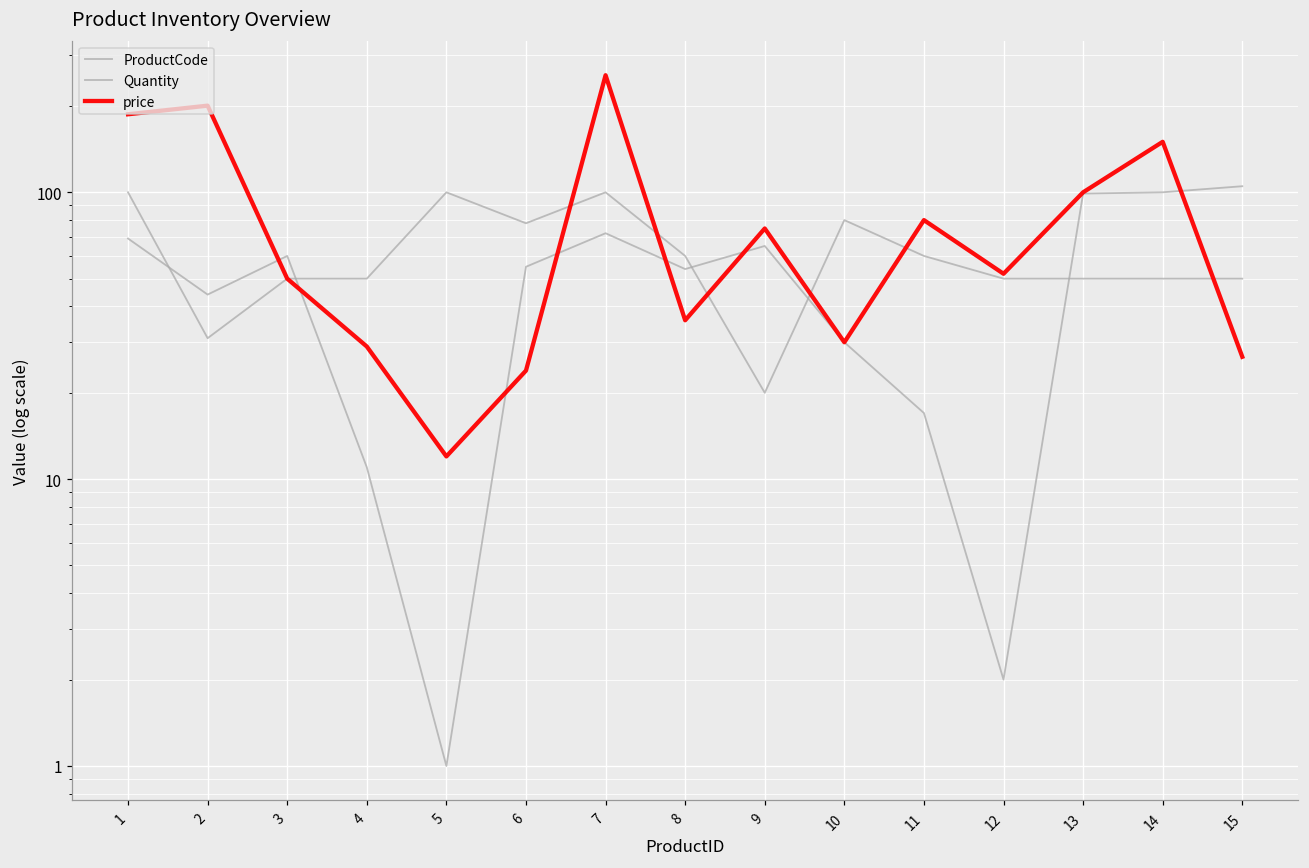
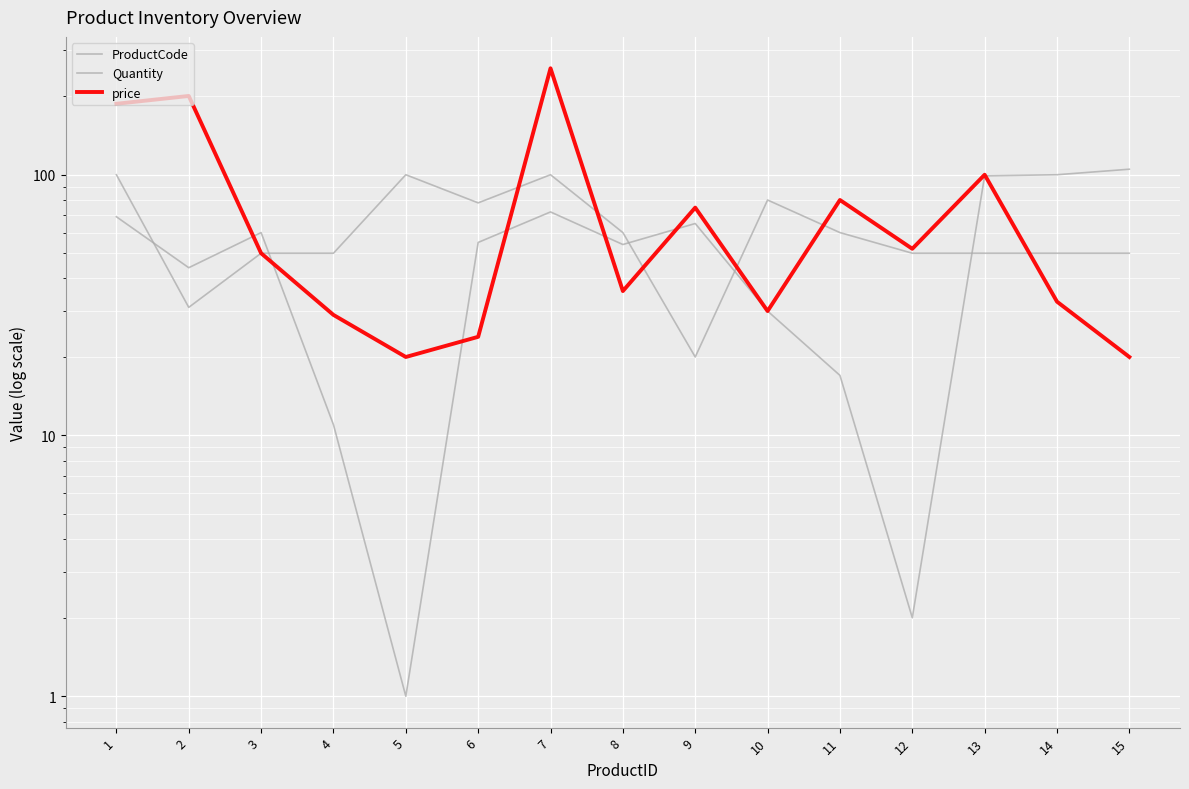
price, 5: 12 -> 20
price, 14: 150 -> 33
price, 15: 27 -> 20
